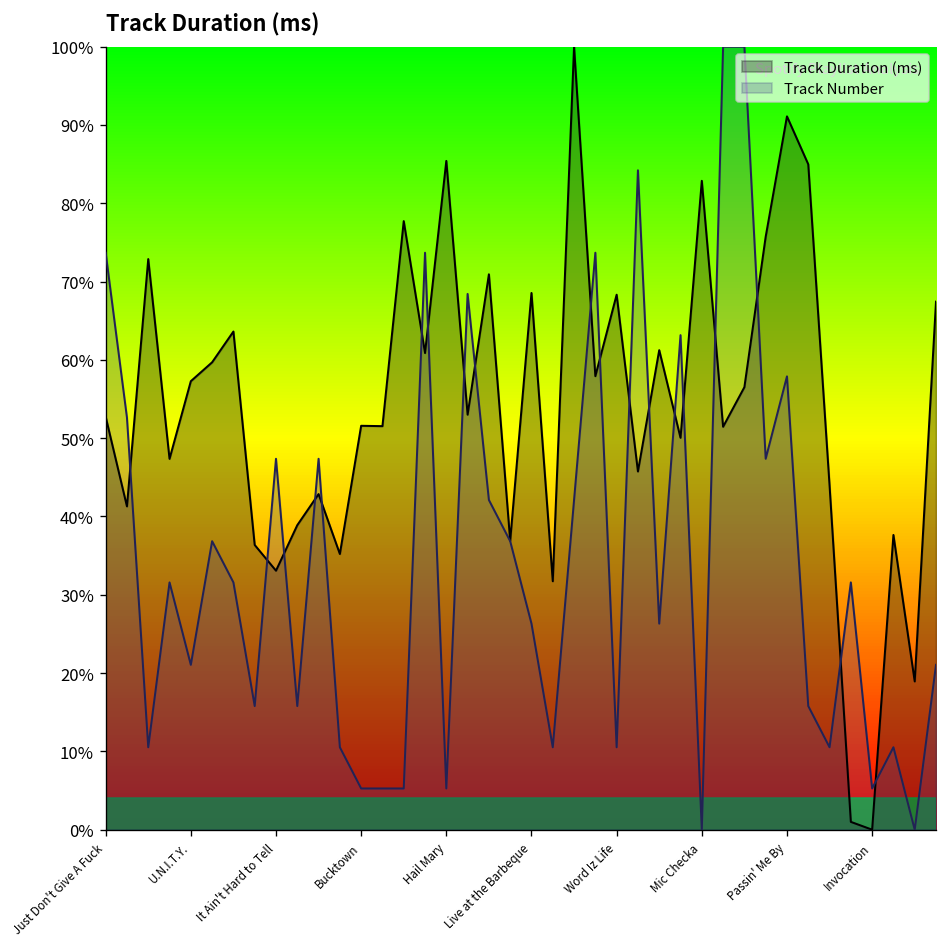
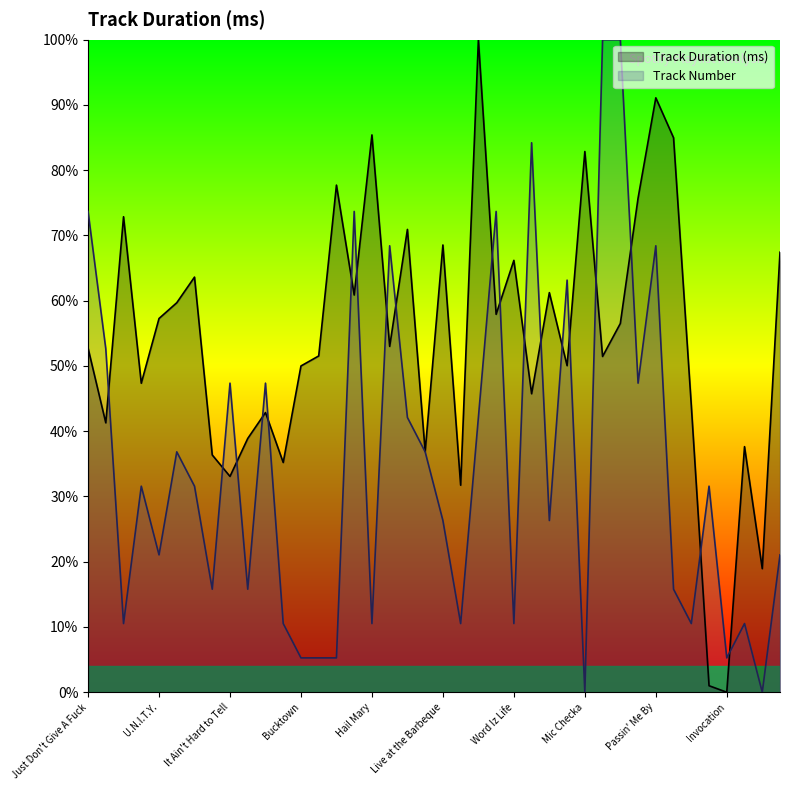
Track Duration (ms), Bucktown: 52% -> 50%
Track Number, Hail Mary: 5% -> 11%
Track Duration (ms), Word Iz Life: 68% -> 66%
Track Number, Passin' Me By: 58% -> 68%
